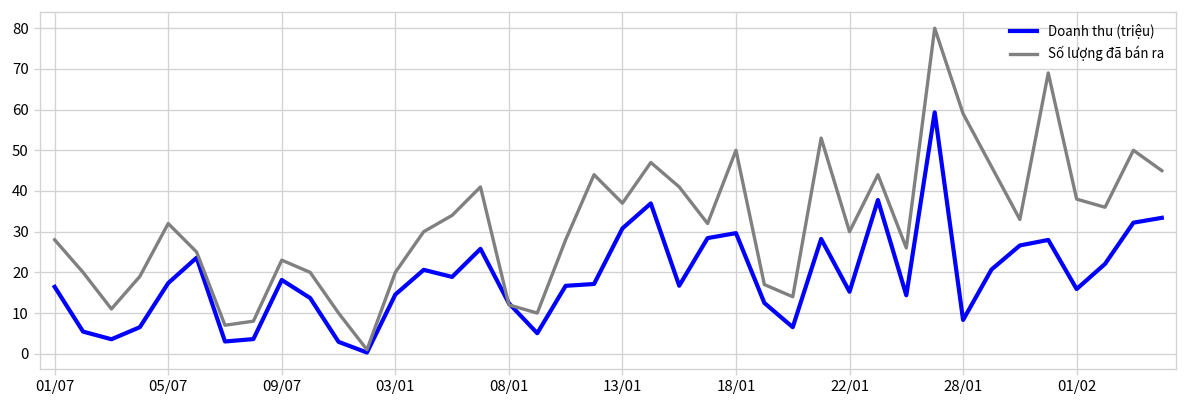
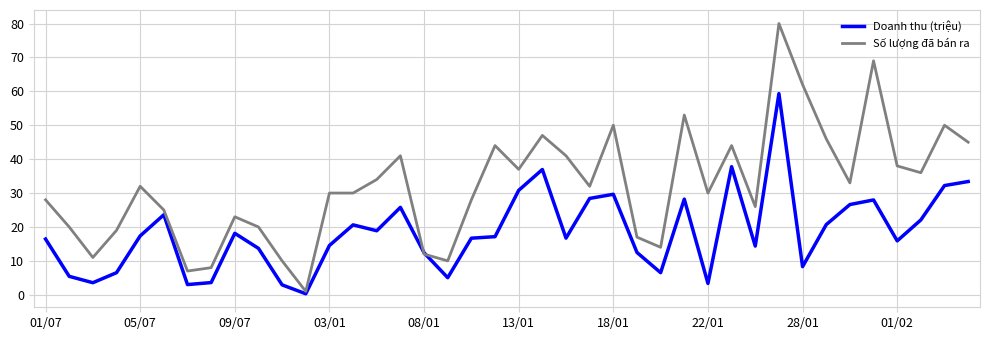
Số lượng đã bán ra, 03/01: 20 -> 30
Doanh thu (triệu), 22/01: 15 -> 3
Số lượng đã bán ra, 28/01: 59 -> 62
